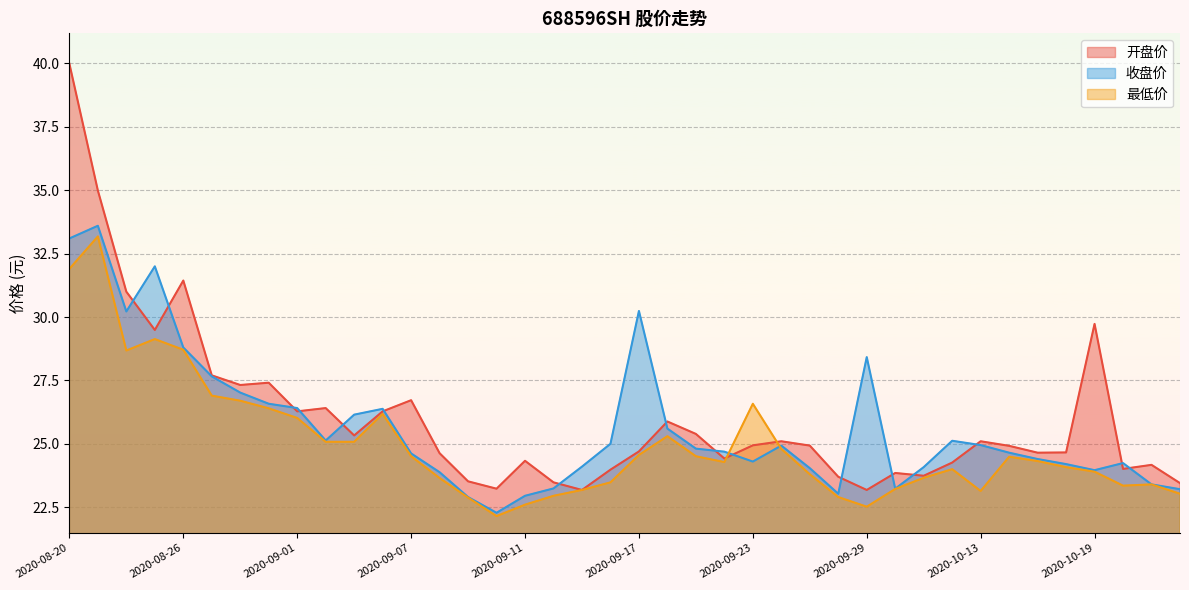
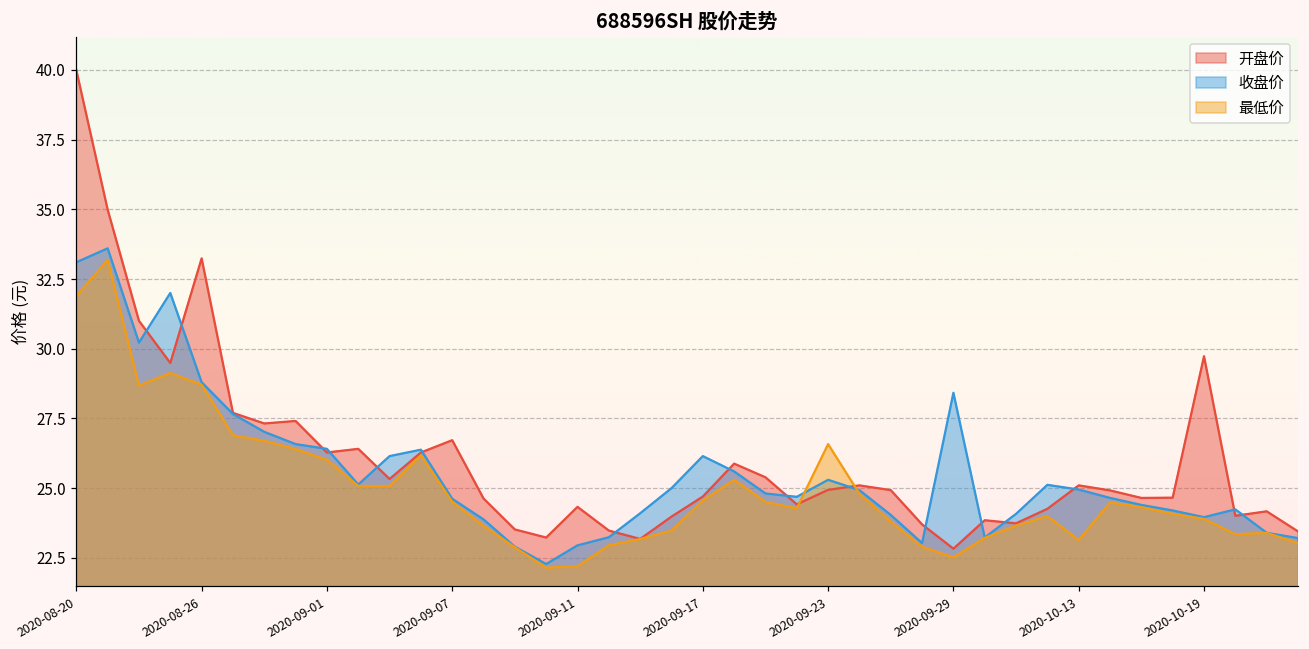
开盘价, 2020-08-26: 31.4 -> 33.2
最低价, 2020-09-11: 22.6 -> 22.2
收盘价, 2020-09-17: 30.2 -> 26.2
收盘价, 2020-09-23: 24.3 -> 25.3
开盘价, 2020-09-29: 23.2 -> 22.8
